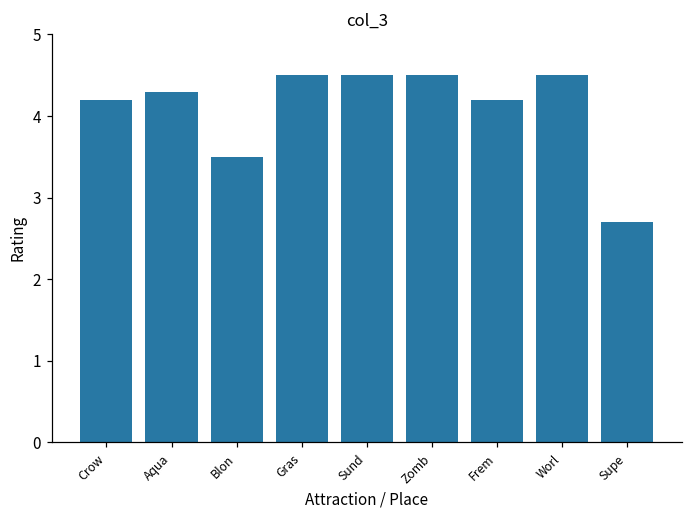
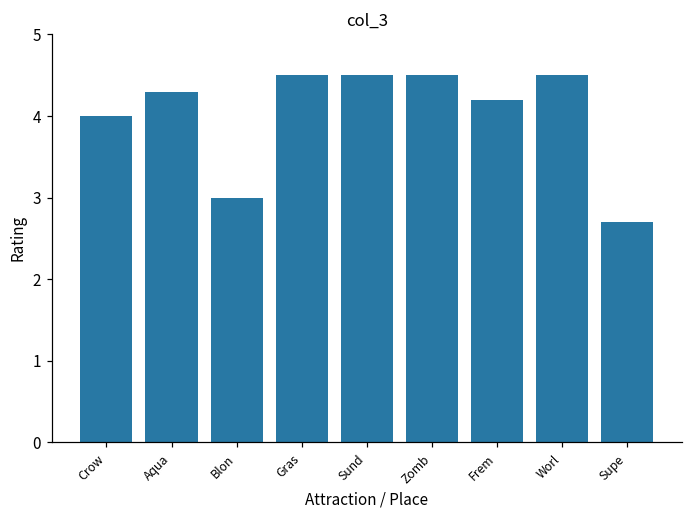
Crow: 4.2 -> 4.0
Blon: 3.5 -> 3.0
